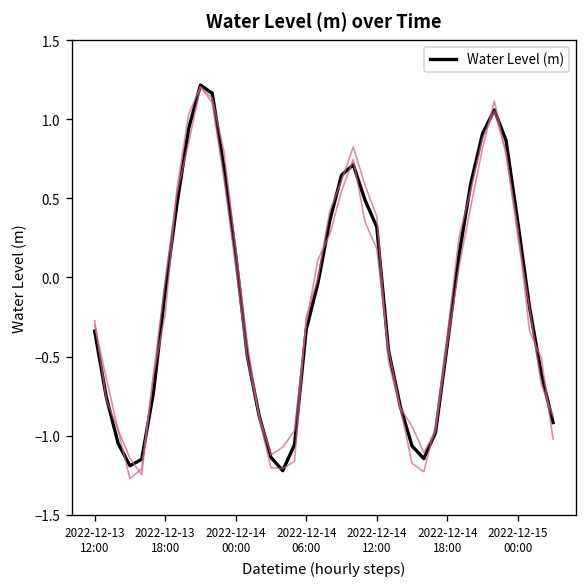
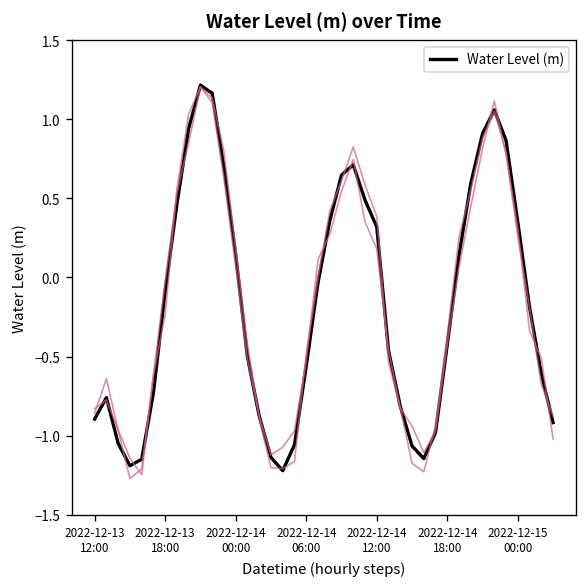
Water Level (m), 2022-12-13 12:00: -0.34 -> -0.90
Water Level (m), 2022-12-14 06:00: -0.33 -> -0.56
